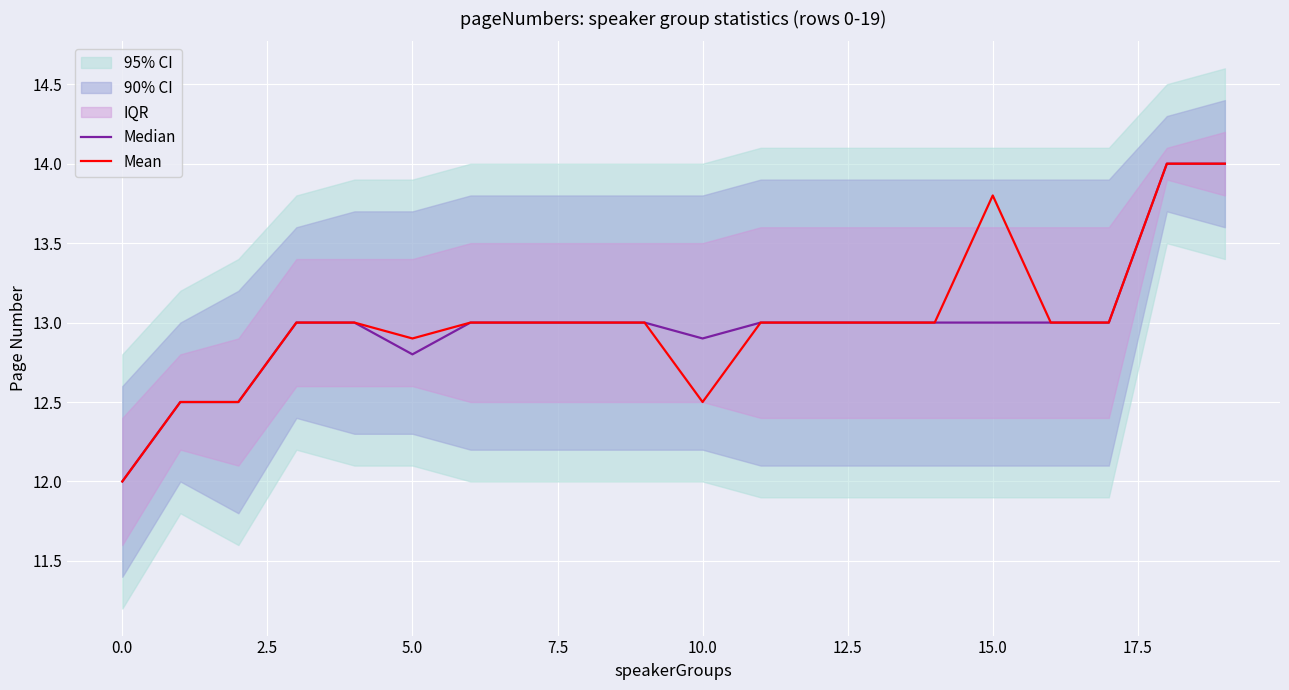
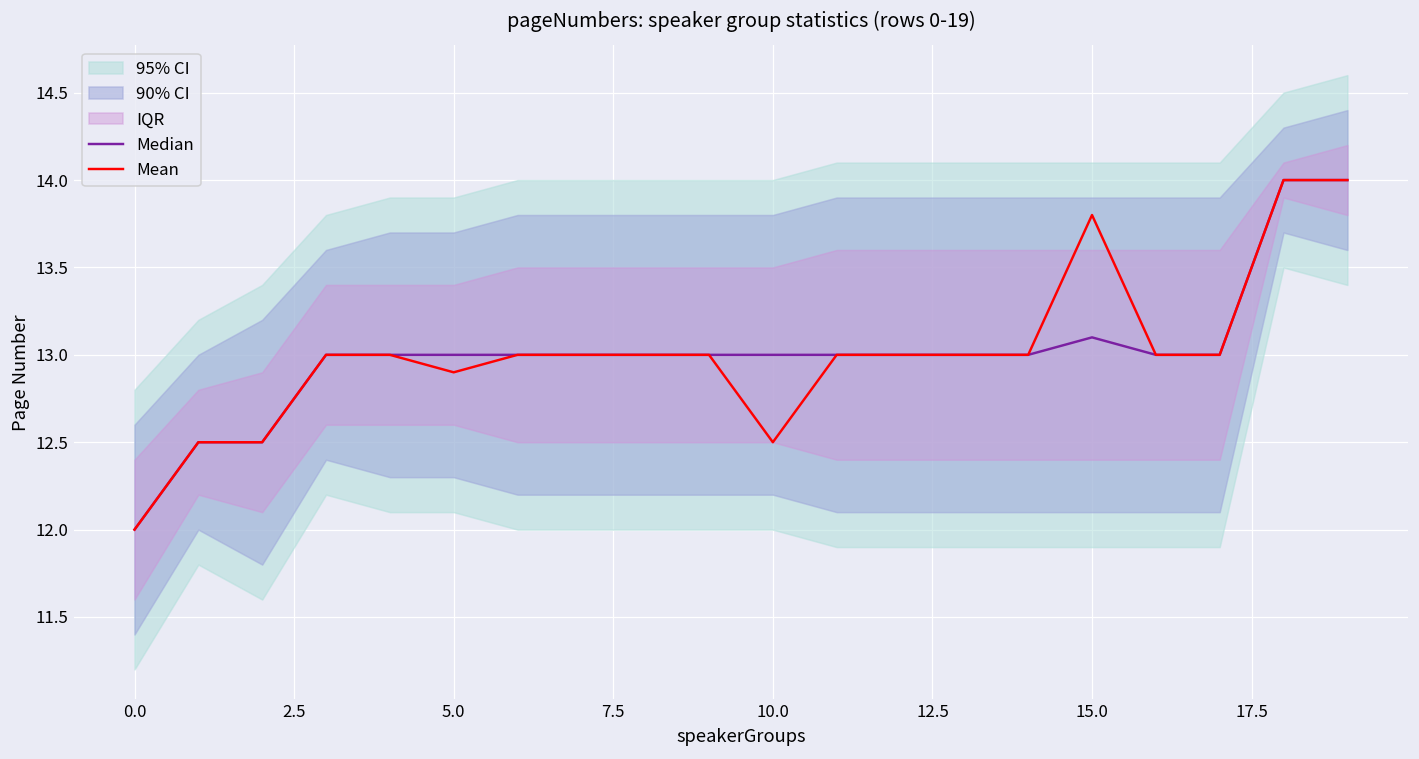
Median, 5.0: 12.8 -> 13.0
Median, 10.0: 12.9 -> 13.0
Median, 15.0: 13.0 -> 13.1
